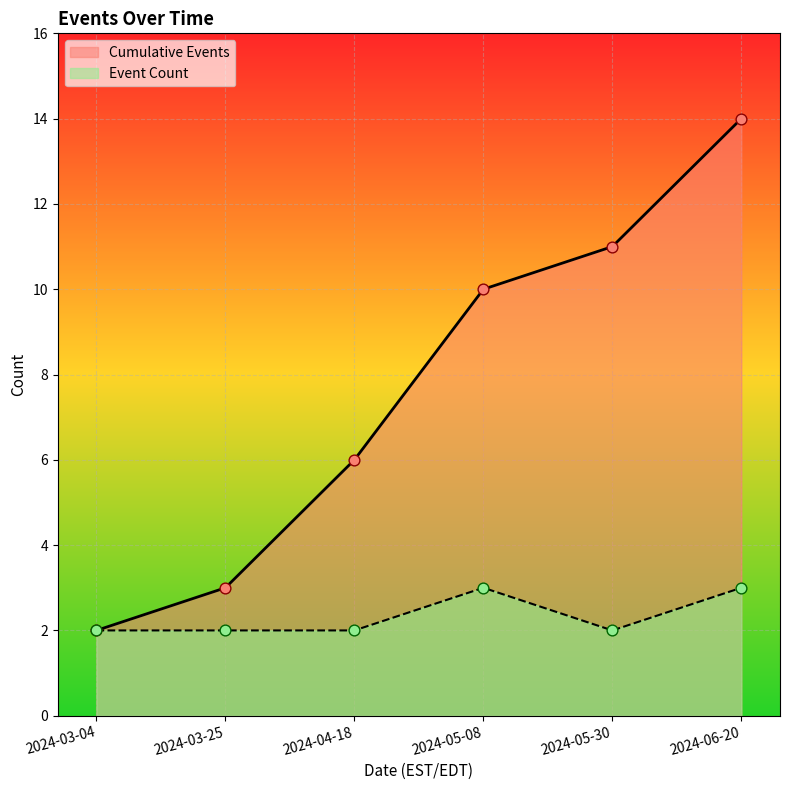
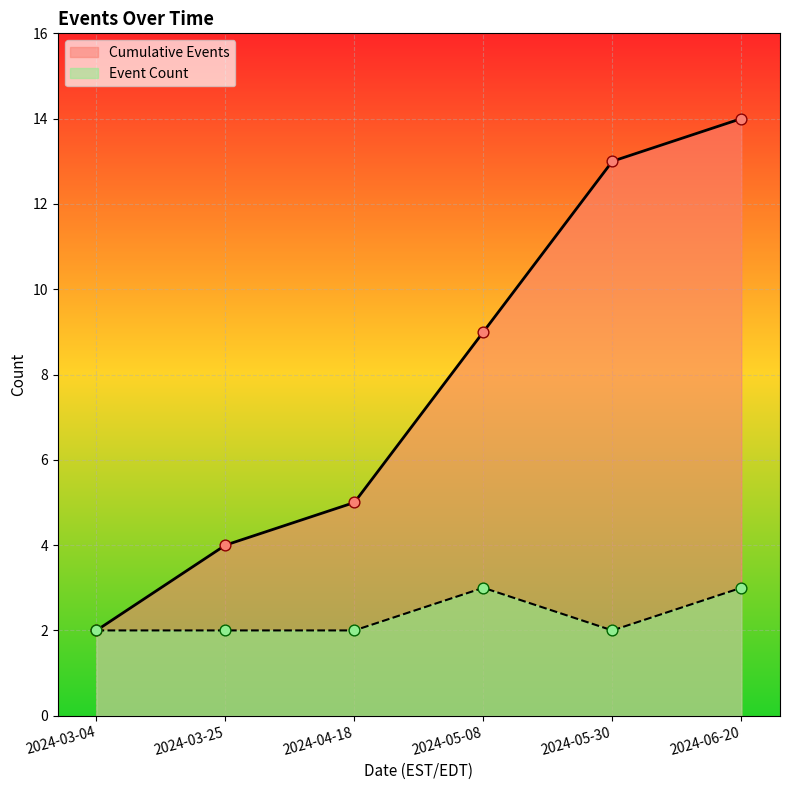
Cumulative Events, 2024-03-25: 3 -> 4
Cumulative Events, 2024-04-18: 6 -> 5
Cumulative Events, 2024-05-08: 10 -> 9
Cumulative Events, 2024-05-30: 11 -> 13
